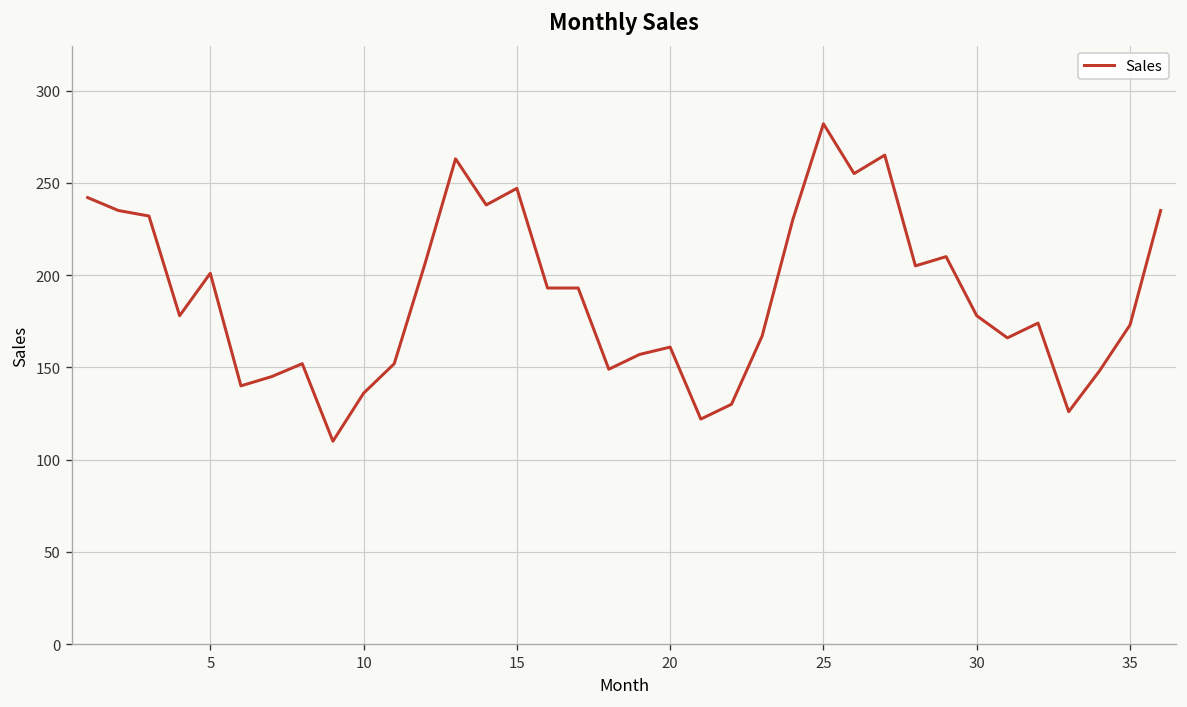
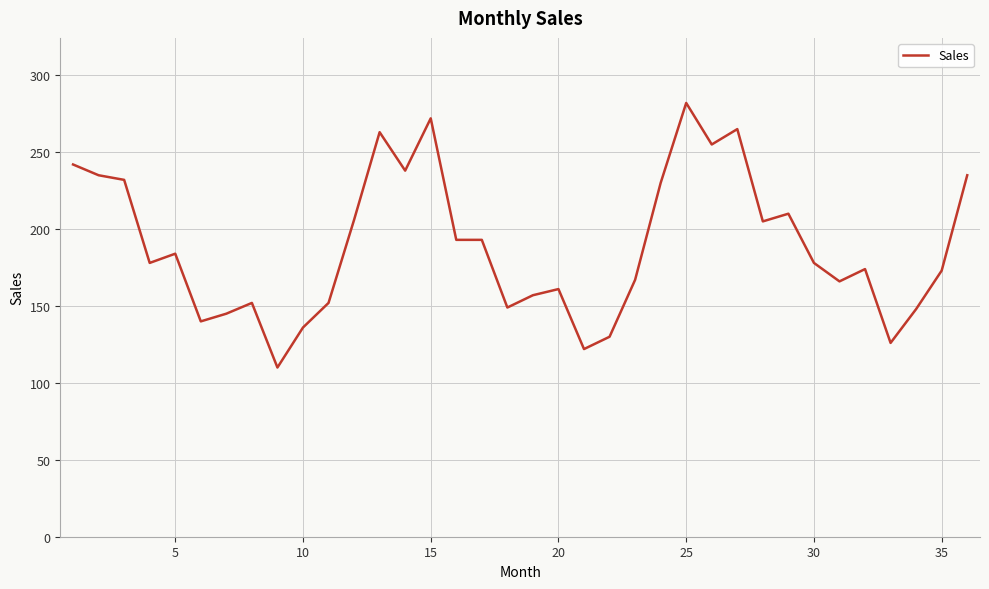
5: 201 -> 184
15: 247 -> 272
